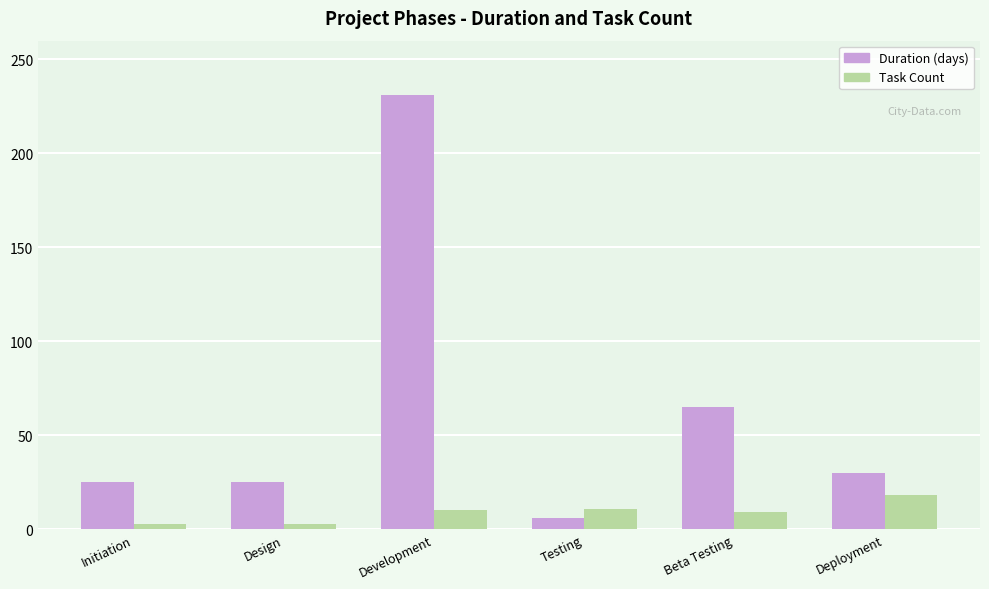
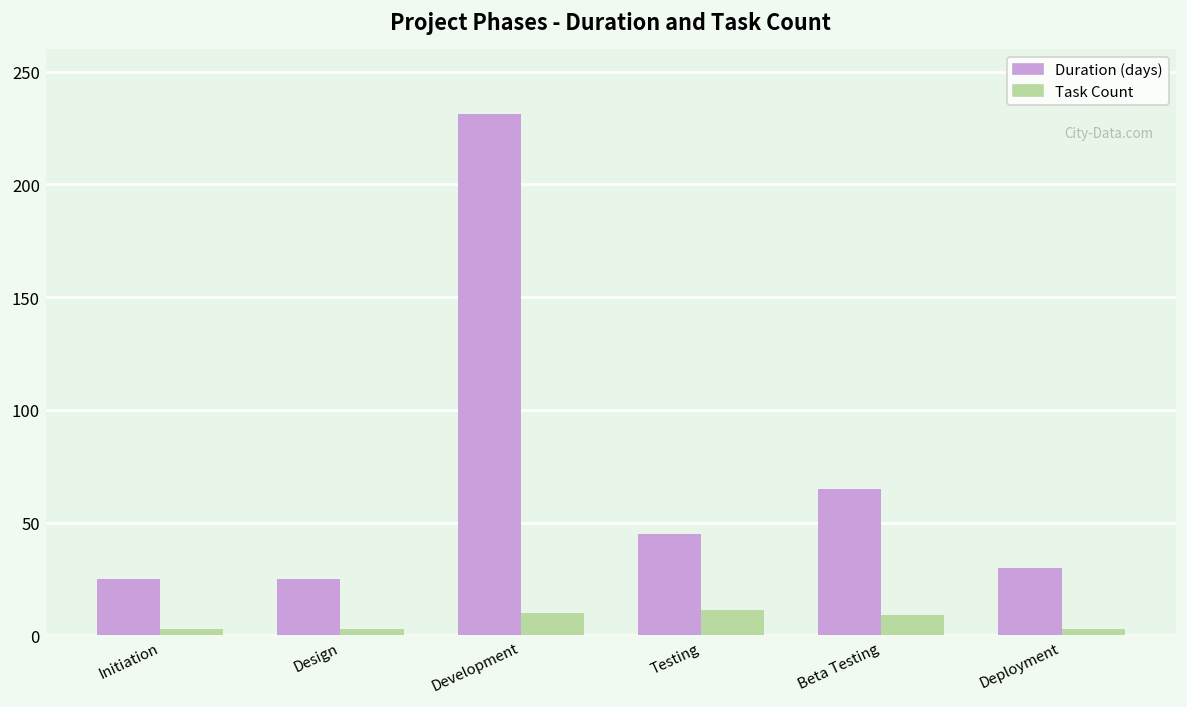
Duration (days), Testing: 6 -> 45
Task Count, Deployment: 18 -> 3
